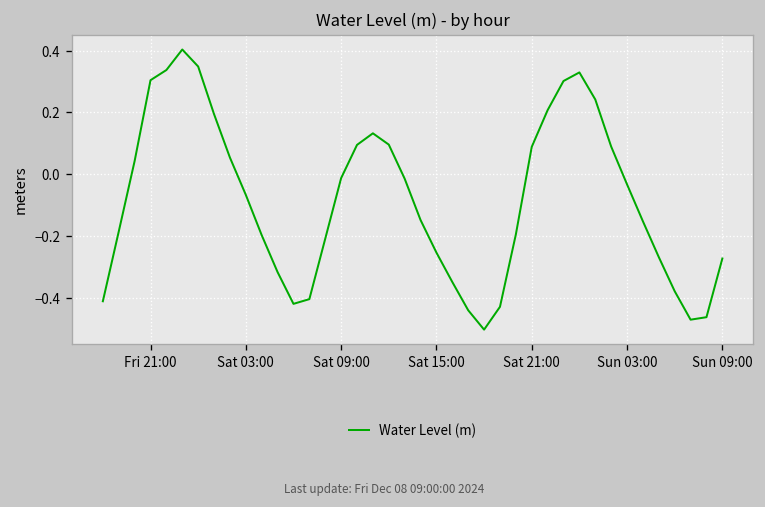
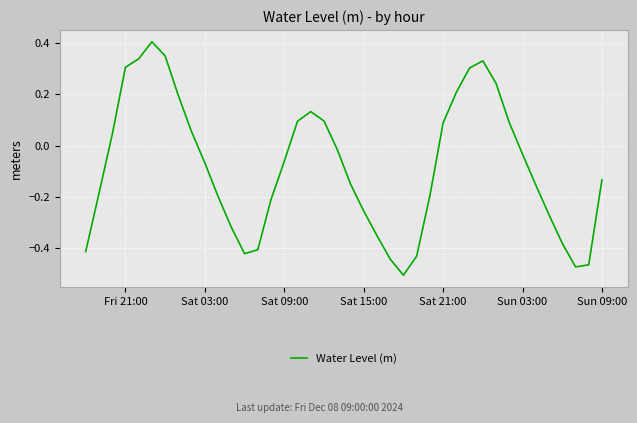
Sat 09:00: -0.01 -> -0.06
Sun 09:00: -0.27 -> -0.13
